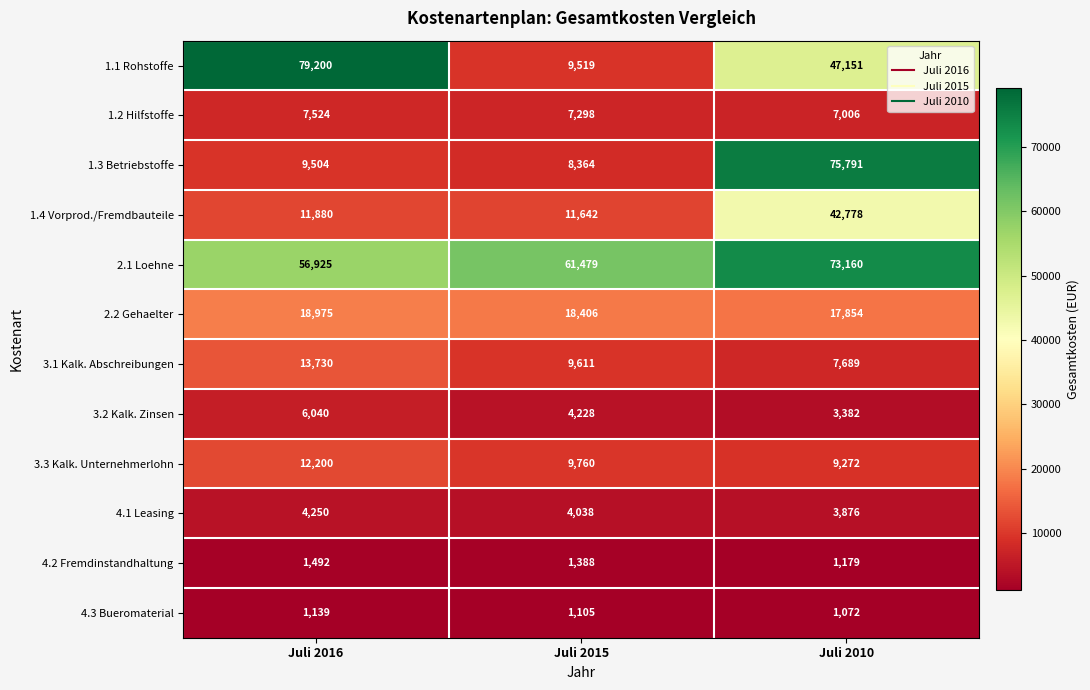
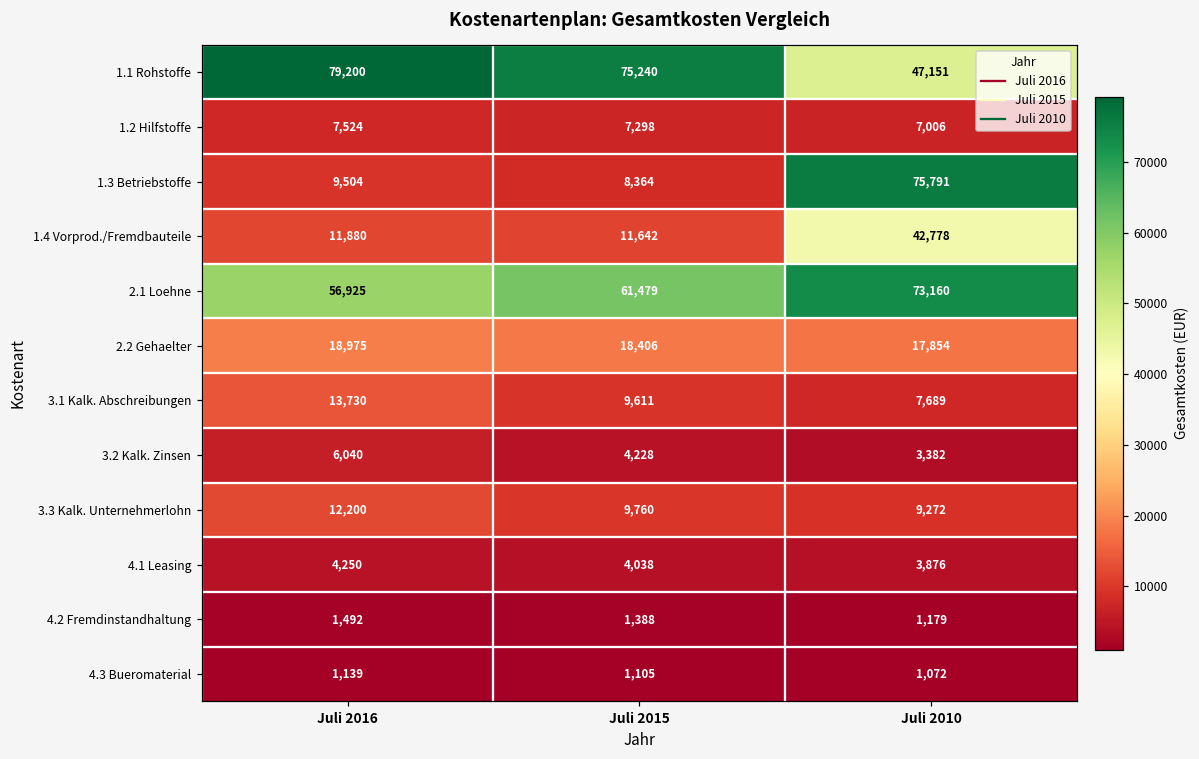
1.1 Rohstoffe, Juli 2015: 9,519 -> 75,240
